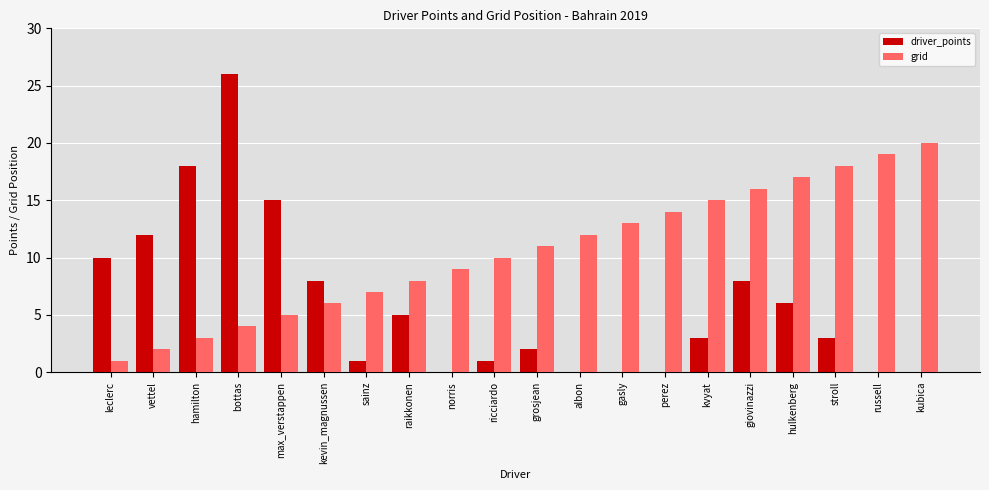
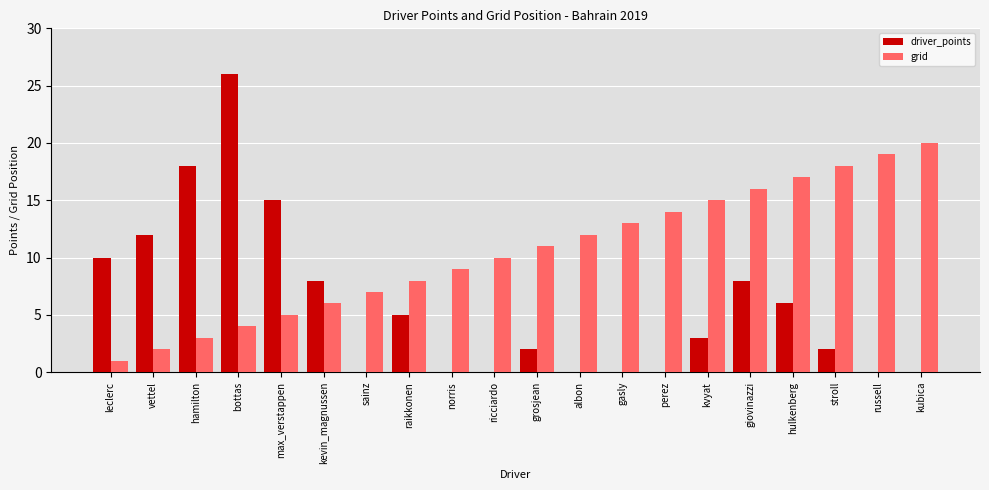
driver_points, sainz: 1 -> 0
driver_points, ricciardo: 1 -> 0
driver_points, stroll: 3 -> 2
